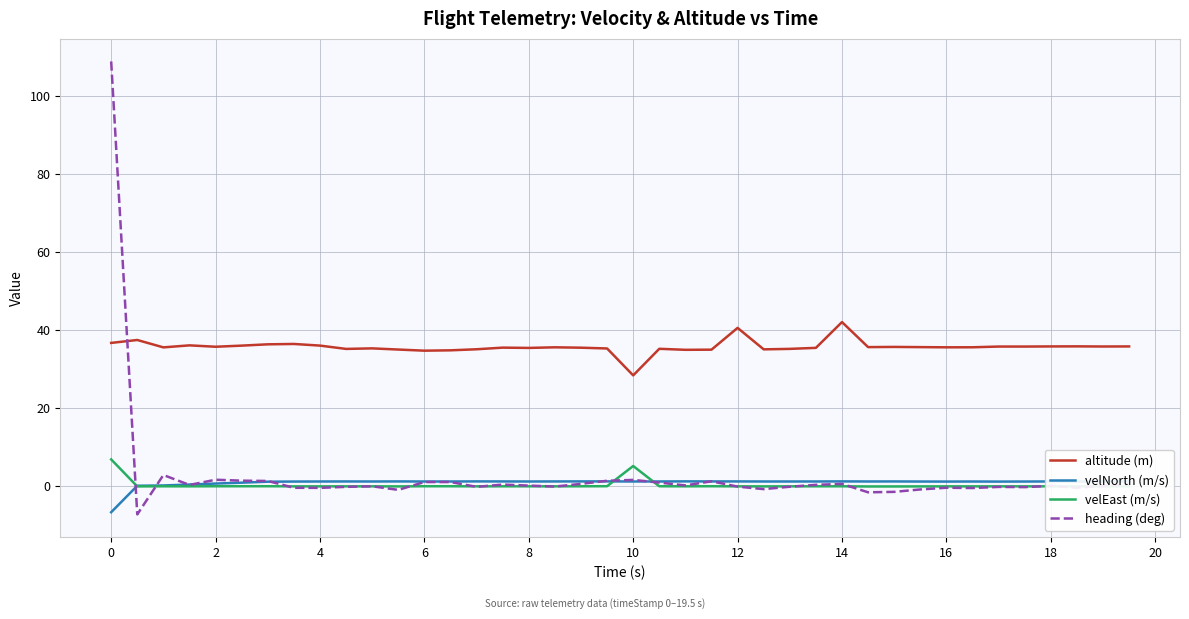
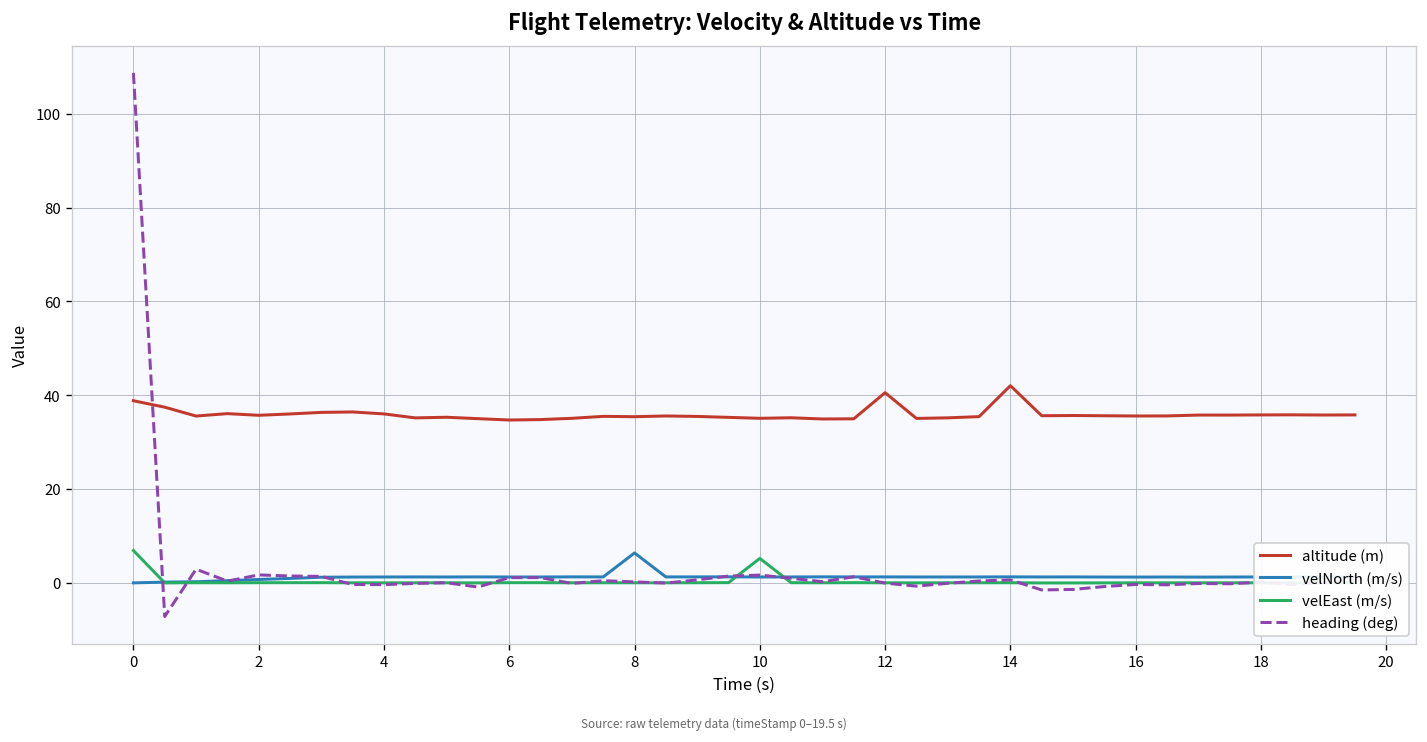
altitude (m), 0: 37 -> 39
velNorth (m/s), 0: -7 -> 0
velNorth (m/s), 8: 1 -> 6
altitude (m), 10: 28 -> 35
